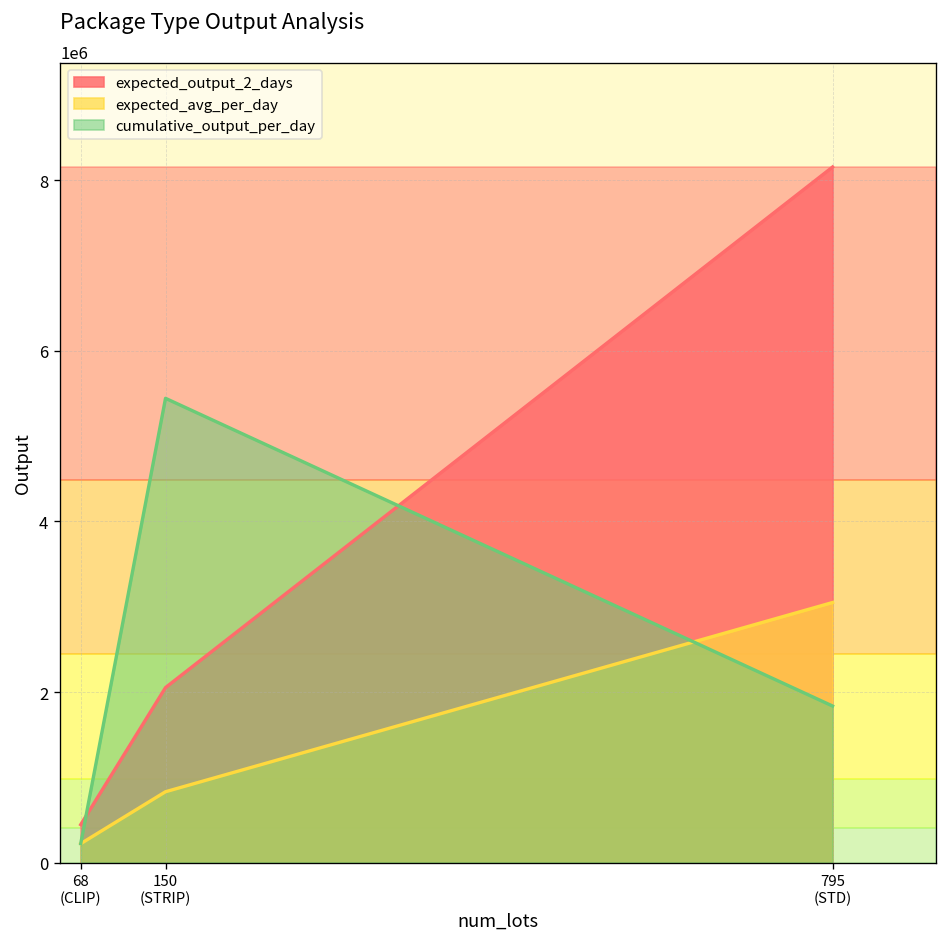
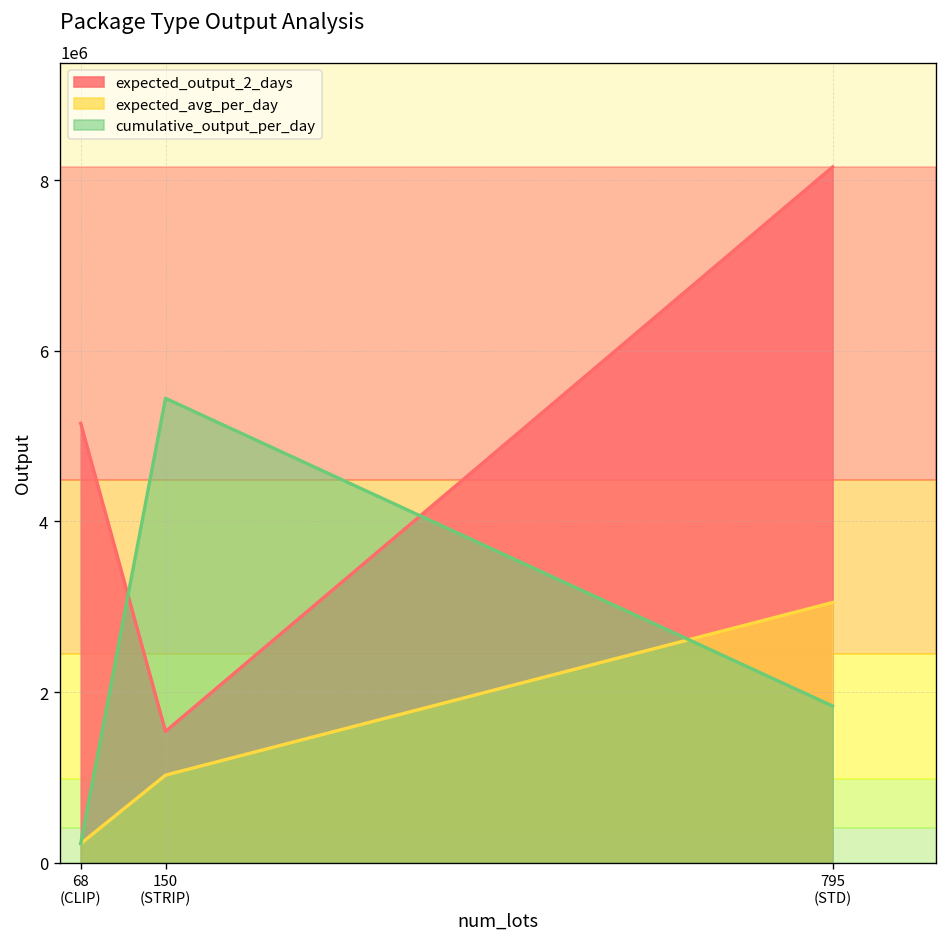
expected_output_2_days, 68 (CLIP): 400000 -> 5200000
expected_output_2_days, 150 (STRIP): 2100000 -> 1500000
expected_avg_per_day, 150 (STRIP): 800000 -> 1000000
